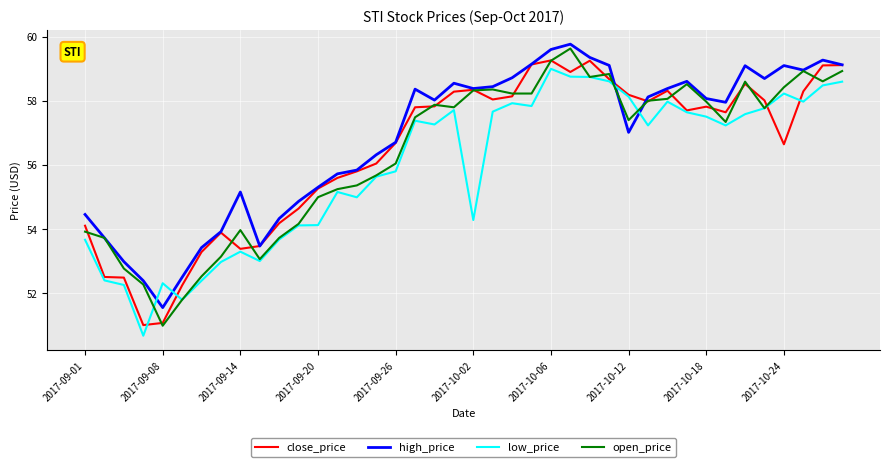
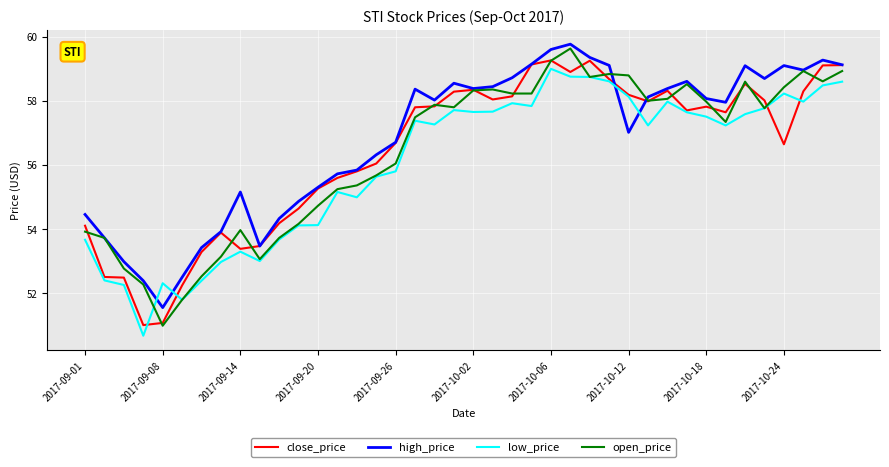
open_price, 2017-09-20: 55.0 -> 54.7
low_price, 2017-10-02: 54.3 -> 57.7
open_price, 2017-10-12: 57.4 -> 58.8
